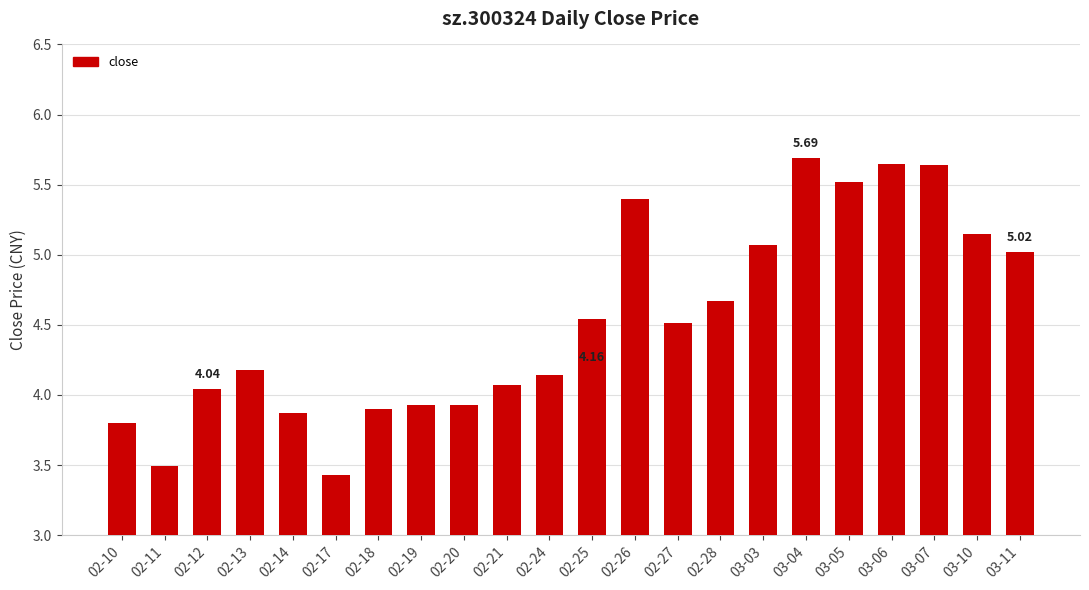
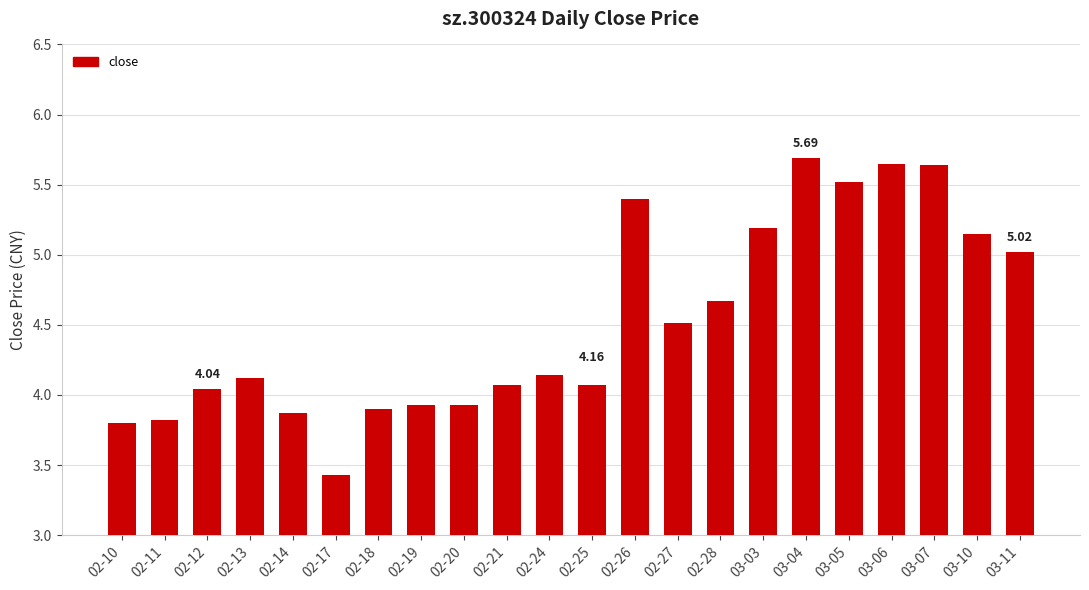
02-11: 3.49 -> 3.82
02-13: 4.18 -> 4.12
02-25: 4.54 -> 4.07
03-03: 5.07 -> 5.19
